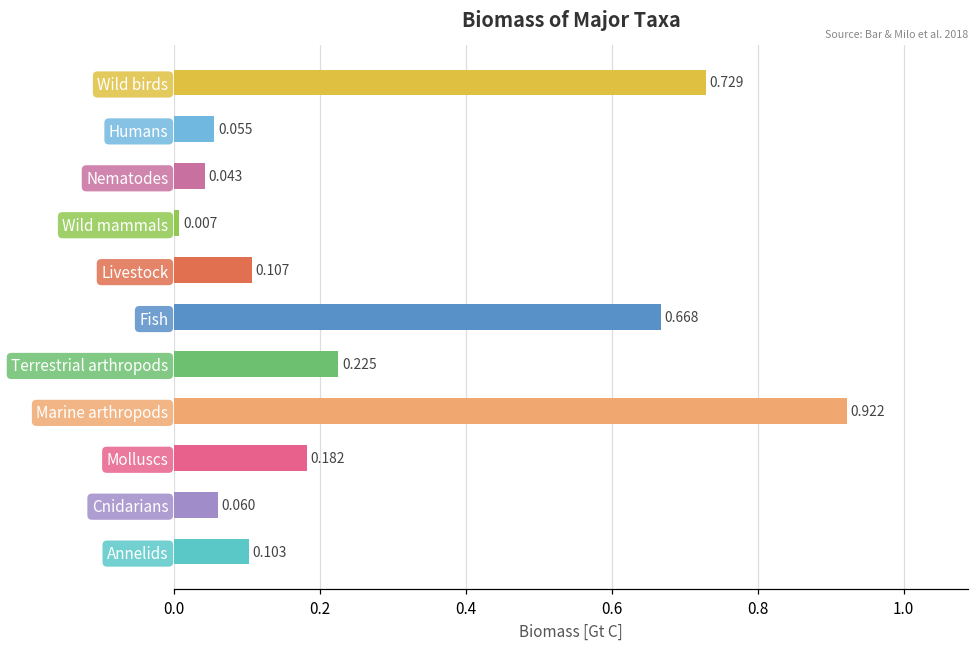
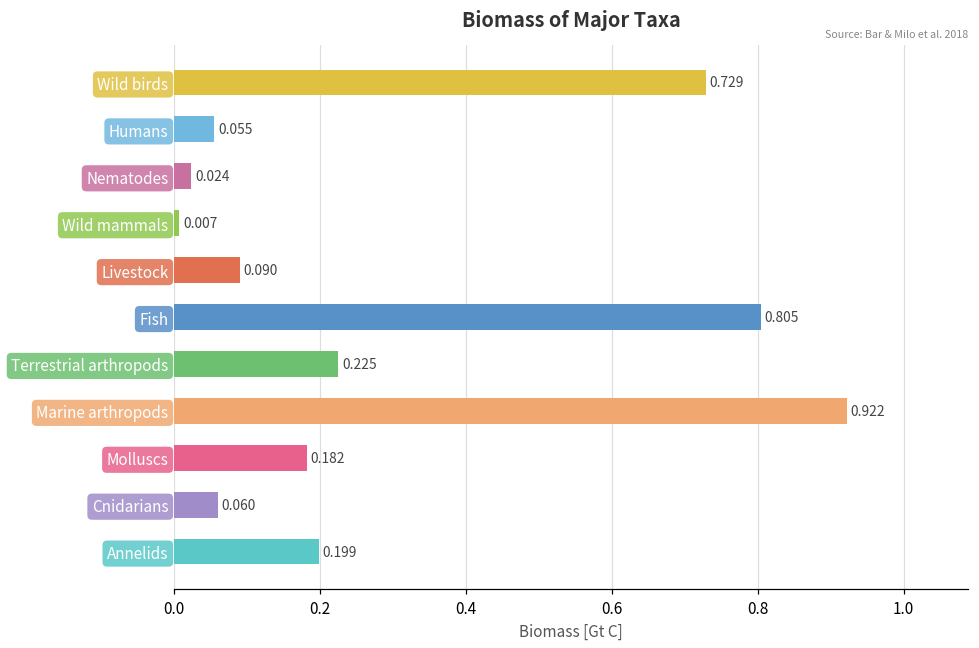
Nematodes: 0.043 -> 0.024
Livestock: 0.107 -> 0.090
Fish: 0.668 -> 0.805
Annelids: 0.103 -> 0.199
